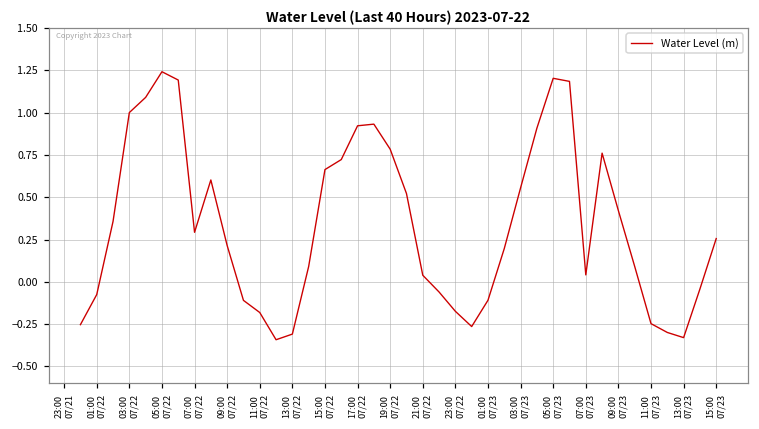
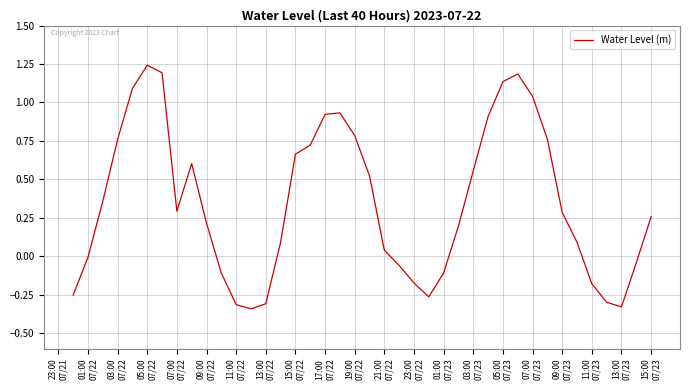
01:00 07/22: -0.07 -> -0.01
03:00 07/22: 1.00 -> 0.76
11:00 07/22: -0.18 -> -0.31
05:00 07/23: 1.20 -> 1.14
07:00 07/23: 0.04 -> 1.04
09:00 07/23: 0.42 -> 0.29
11:00 07/23: -0.25 -> -0.18
